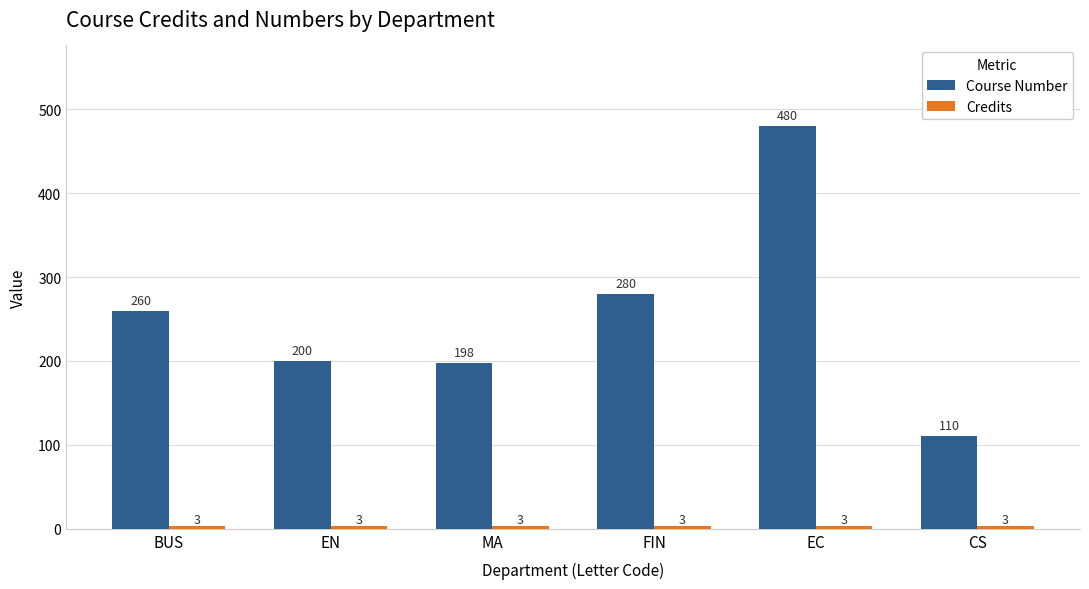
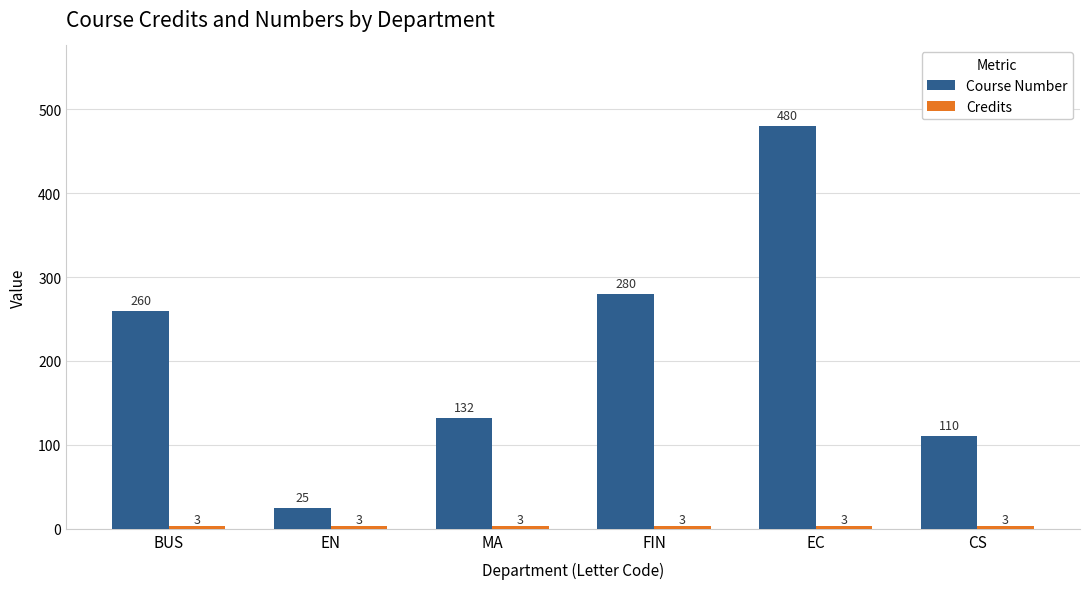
Course Number, EN: 200 -> 25
Course Number, MA: 198 -> 132
